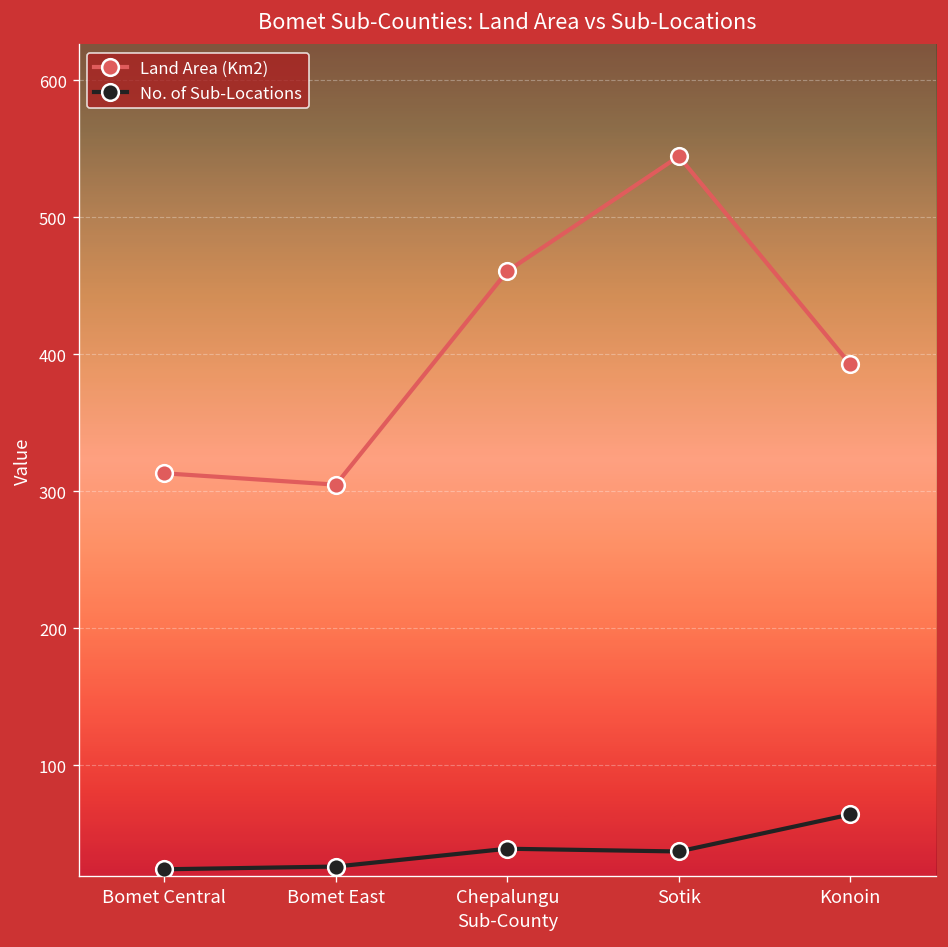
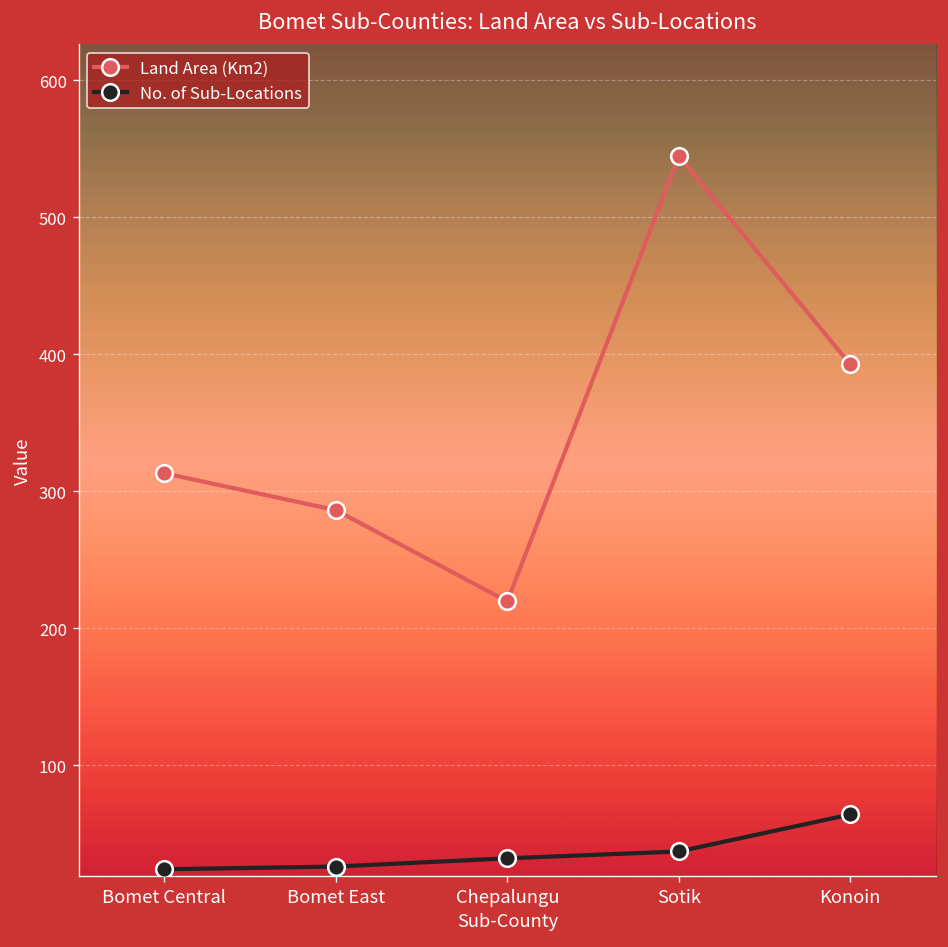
Land Area (Km2), Bomet East: 305 -> 286
Land Area (Km2), Chepalungu: 461 -> 220
No. of Sub-Locations, Chepalungu: 39 -> 32
